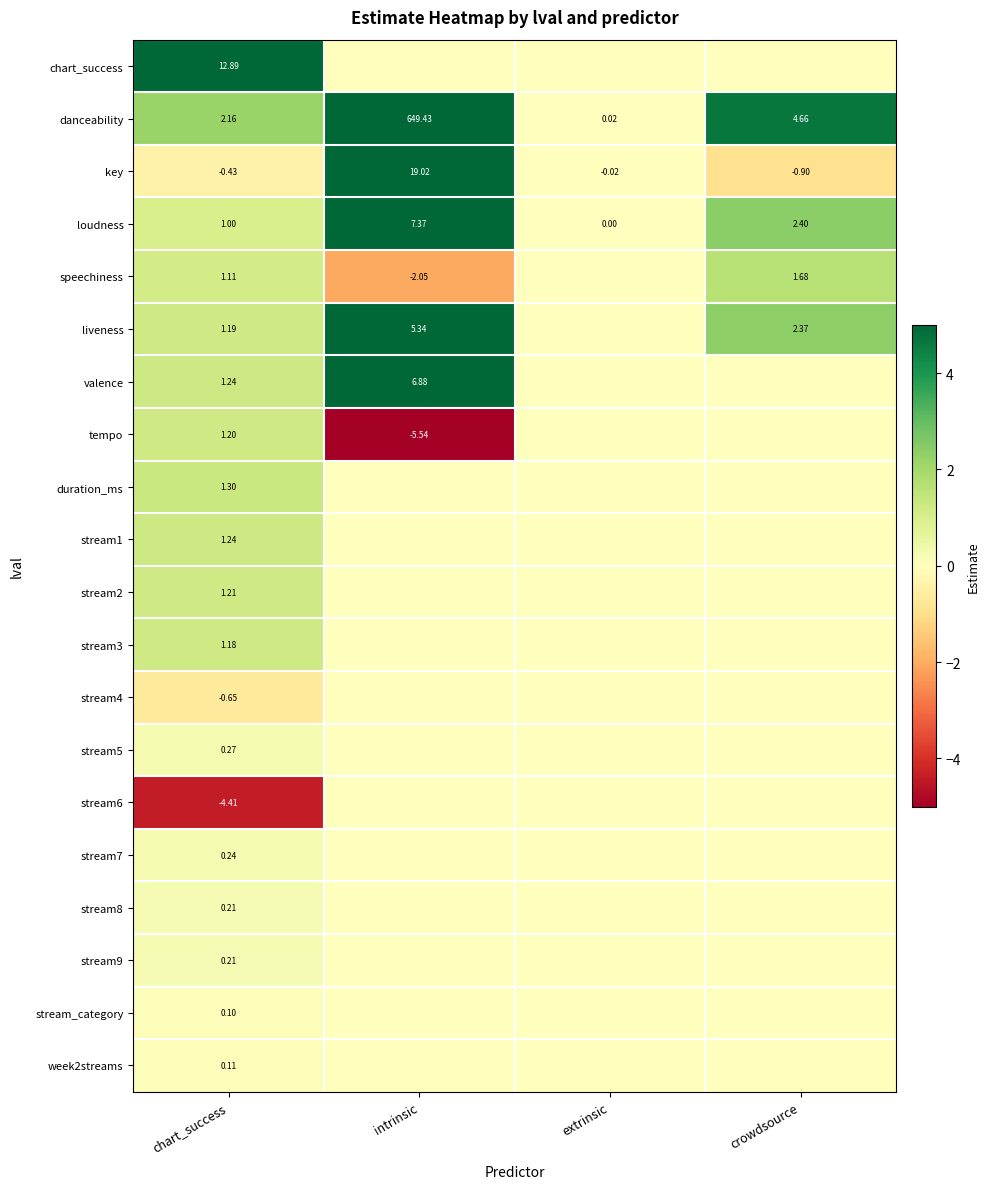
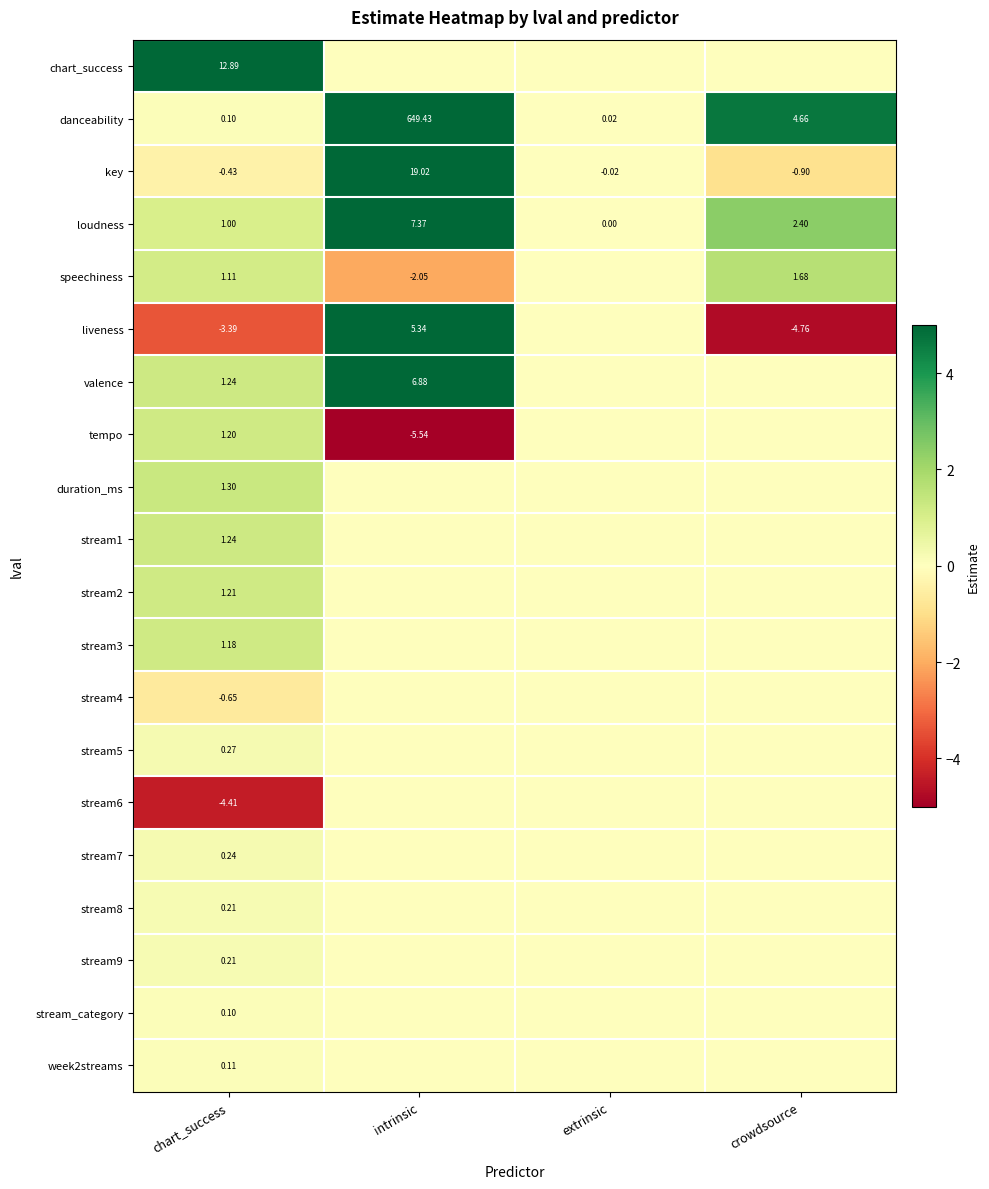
danceability, chart_success: 2.16 -> 0.10
liveness, chart_success: 1.19 -> -3.39
liveness, crowdsource: 2.37 -> -4.76
